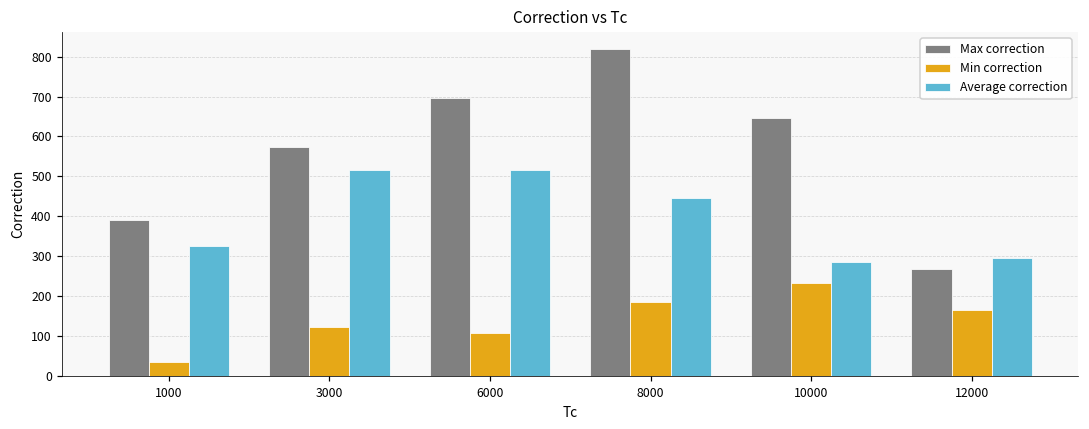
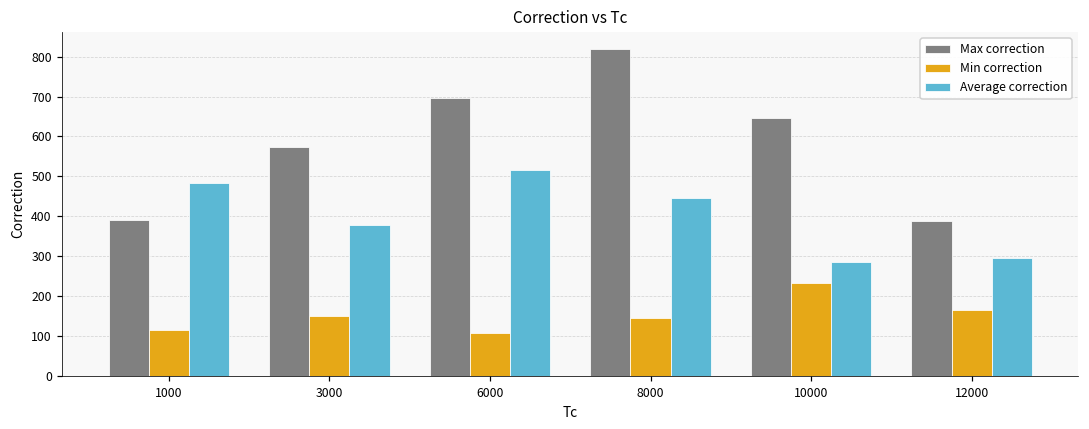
Min correction, 1000: 40 -> 110
Average correction, 1000: 330 -> 480
Min correction, 3000: 120 -> 150
Average correction, 3000: 520 -> 380
Min correction, 8000: 190 -> 140
Max correction, 12000: 270 -> 390
